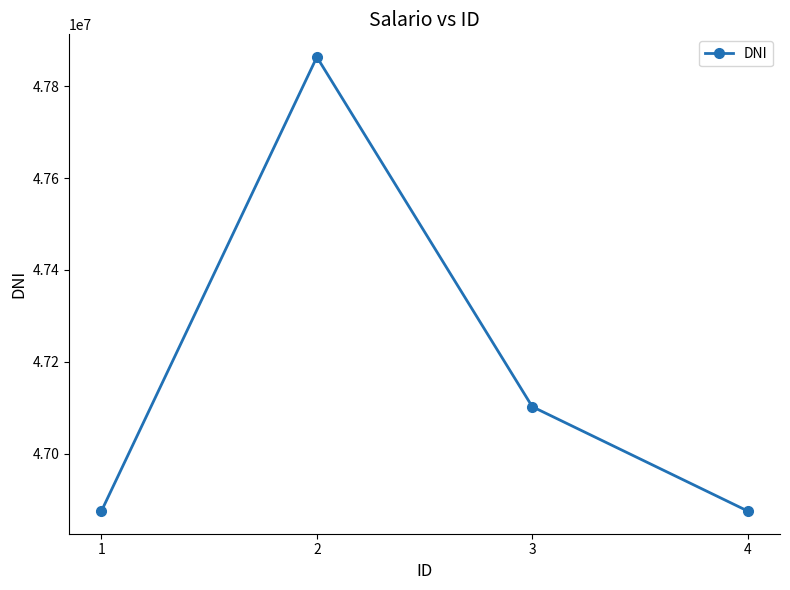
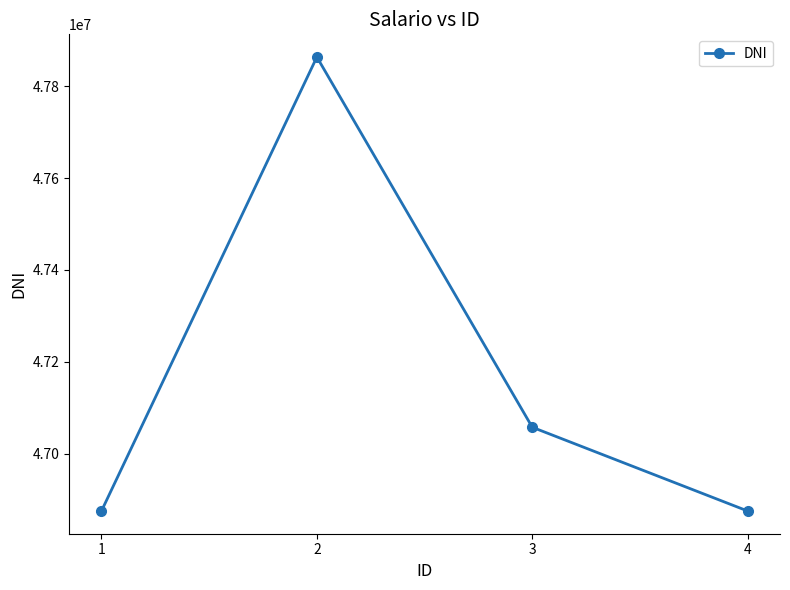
3: 47100000 -> 47060000
